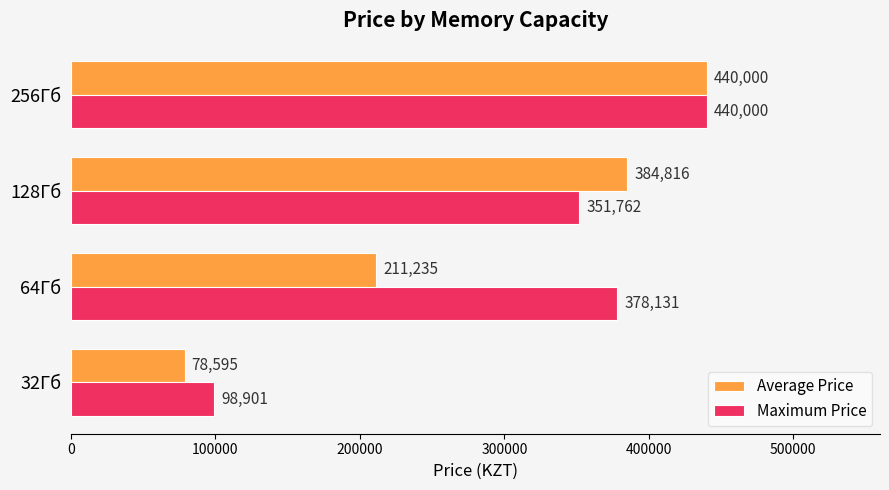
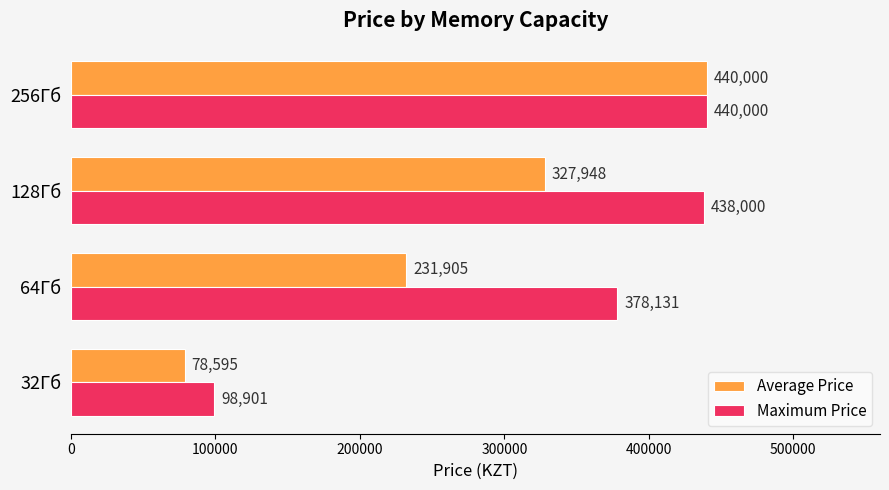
Average Price, 128Гб: 384,816 -> 327,948
Maximum Price, 128Гб: 351,762 -> 438,000
Average Price, 64Гб: 211,235 -> 231,905
